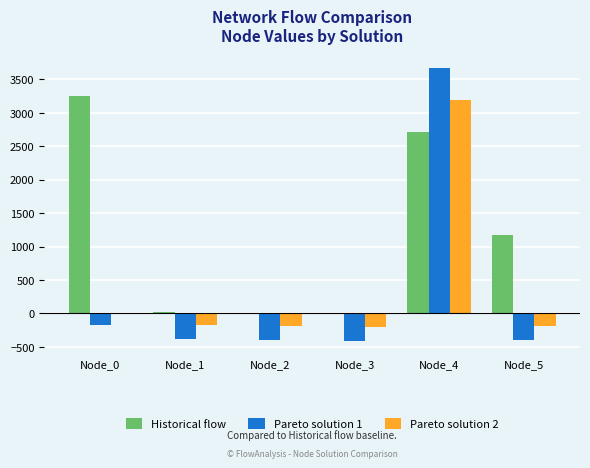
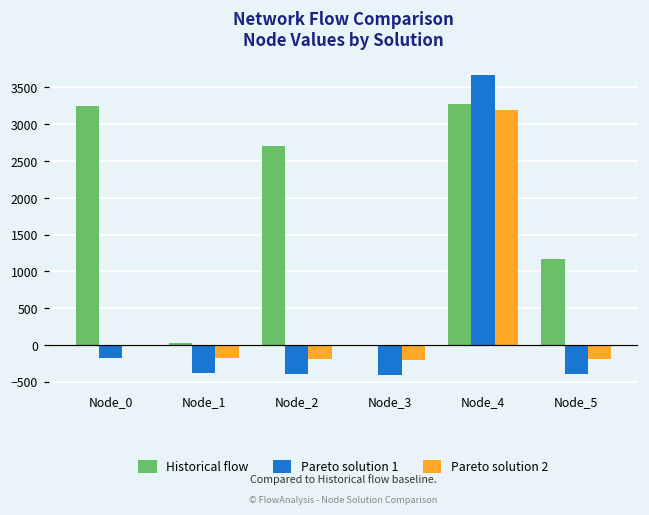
Historical flow, Node_2: 0 -> 2700
Historical flow, Node_4: 2700 -> 3300
